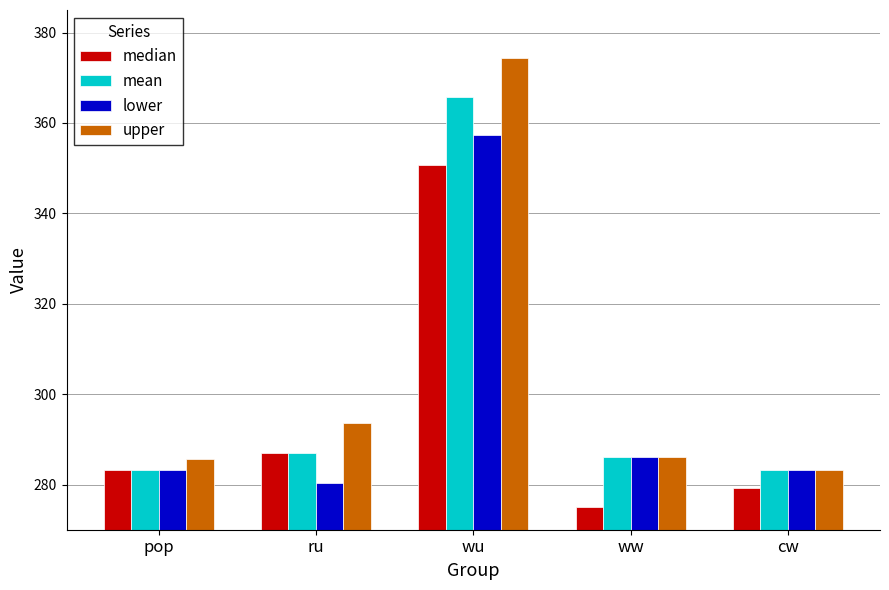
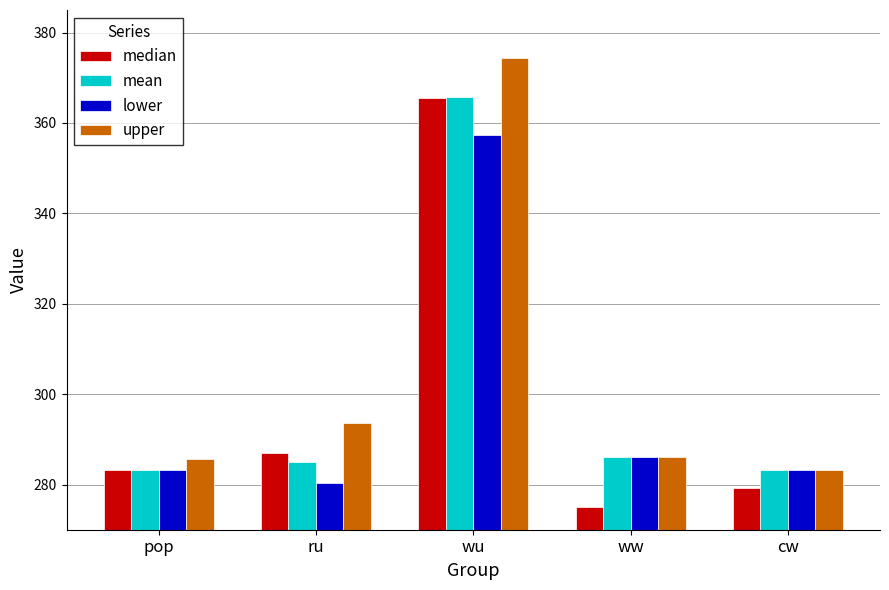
mean, ru: 287 -> 285
median, wu: 351 -> 366
